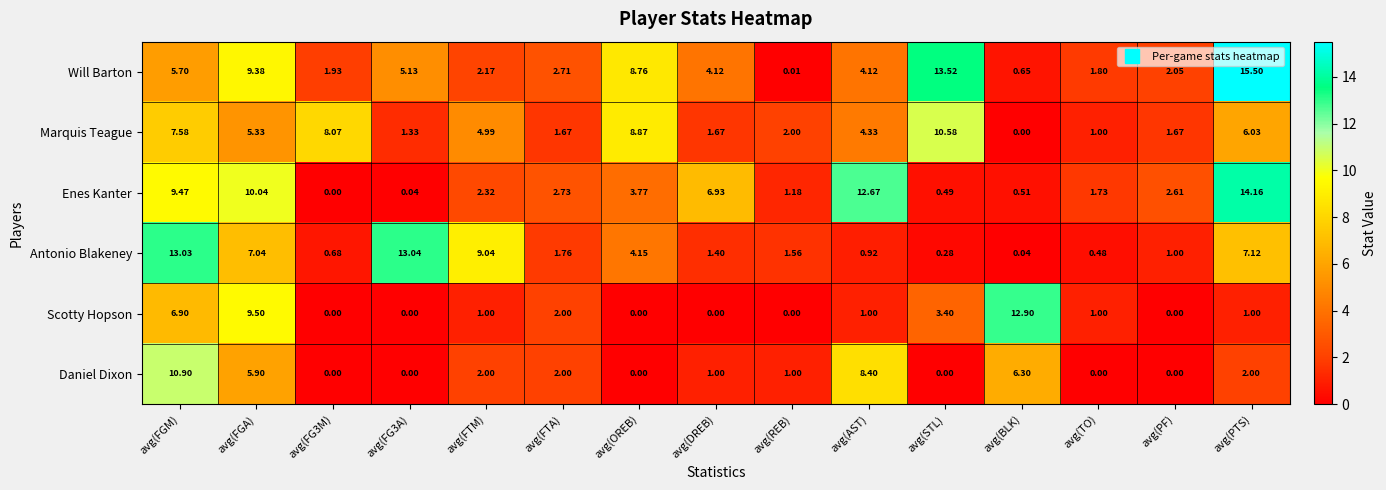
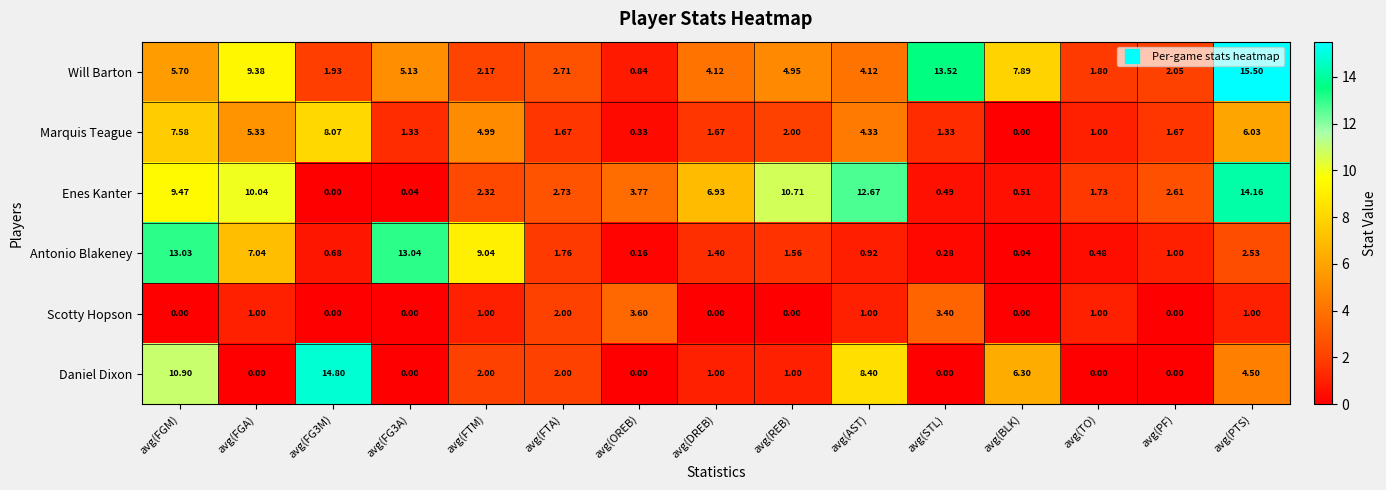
Will Barton, avg(OREB): 8.76 -> 0.84
Will Barton, avg(REB): 0.01 -> 4.95
Will Barton, avg(BLK): 0.65 -> 7.89
Marquis Teague, avg(OREB): 8.87 -> 0.33
Marquis Teague, avg(STL): 10.58 -> 1.33
Enes Kanter, avg(REB): 1.18 -> 10.71
Antonio Blakeney, avg(OREB): 4.15 -> 0.16
Antonio Blakeney, avg(PTS): 7.12 -> 2.53
Scotty Hopson, avg(FGM): 6.90 -> 0.00
Scotty Hopson, avg(FGA): 9.50 -> 1.00
Scotty Hopson, avg(OREB): 0.00 -> 3.60
Scotty Hopson, avg(BLK): 12.90 -> 0.00
Daniel Dixon, avg(FGA): 5.90 -> 0.00
Daniel Dixon, avg(FG3M): 0.00 -> 14.80
Daniel Dixon, avg(PTS): 2.00 -> 4.50
